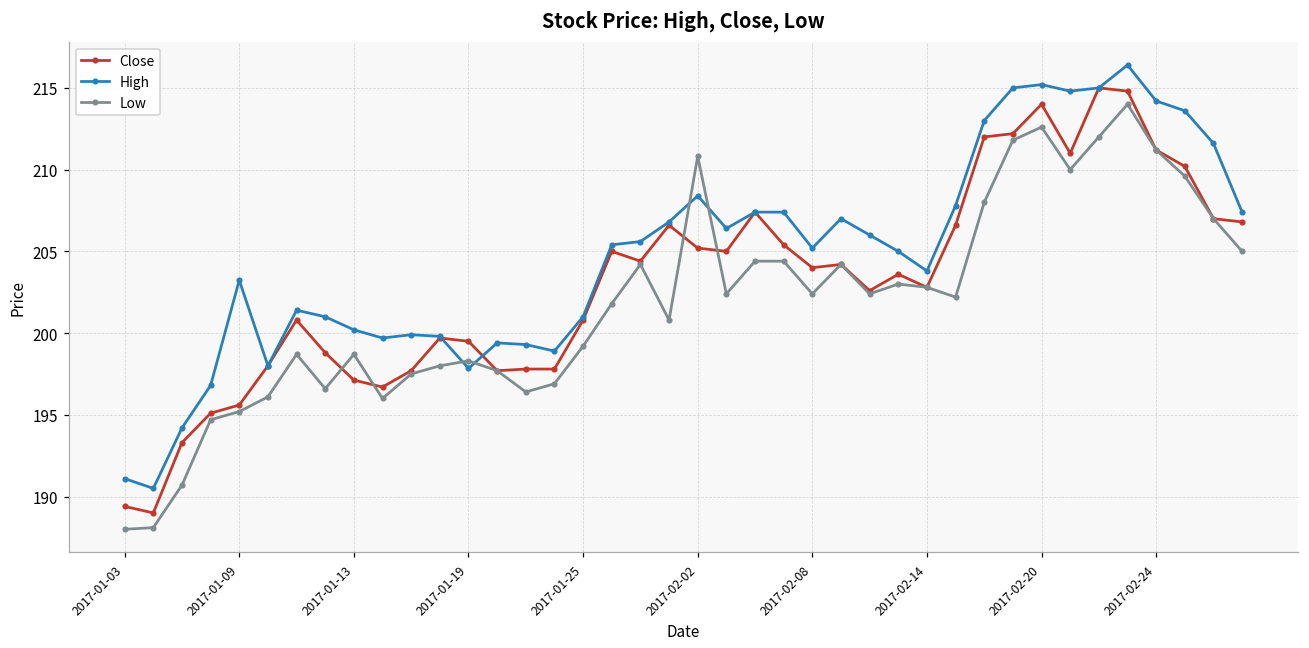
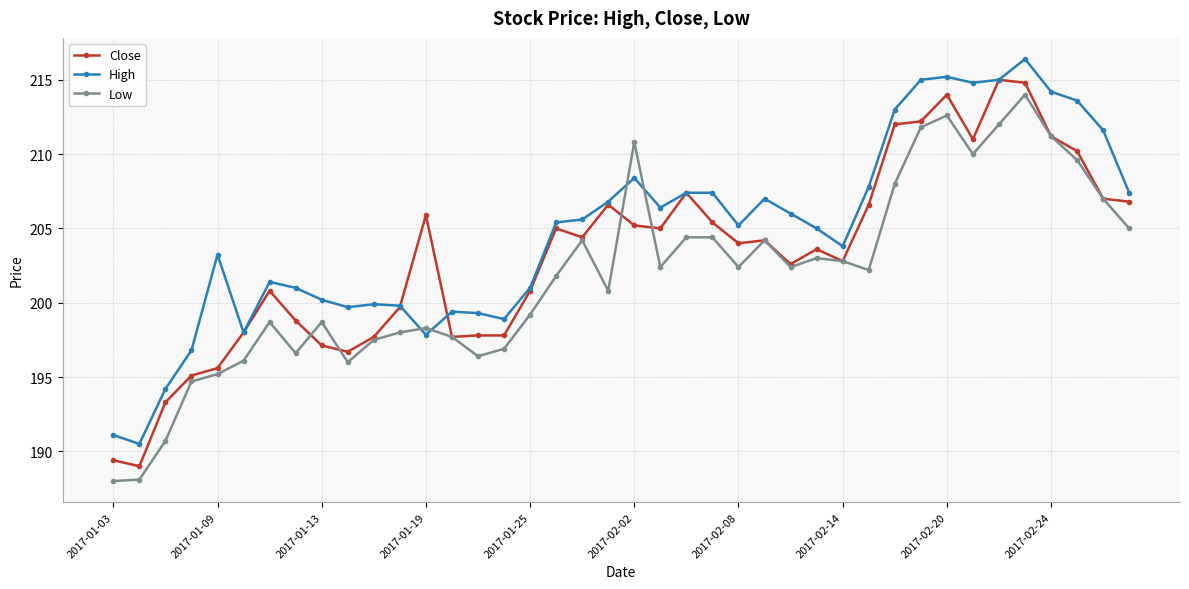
Close, 2017-01-19: 199.5 -> 205.9
